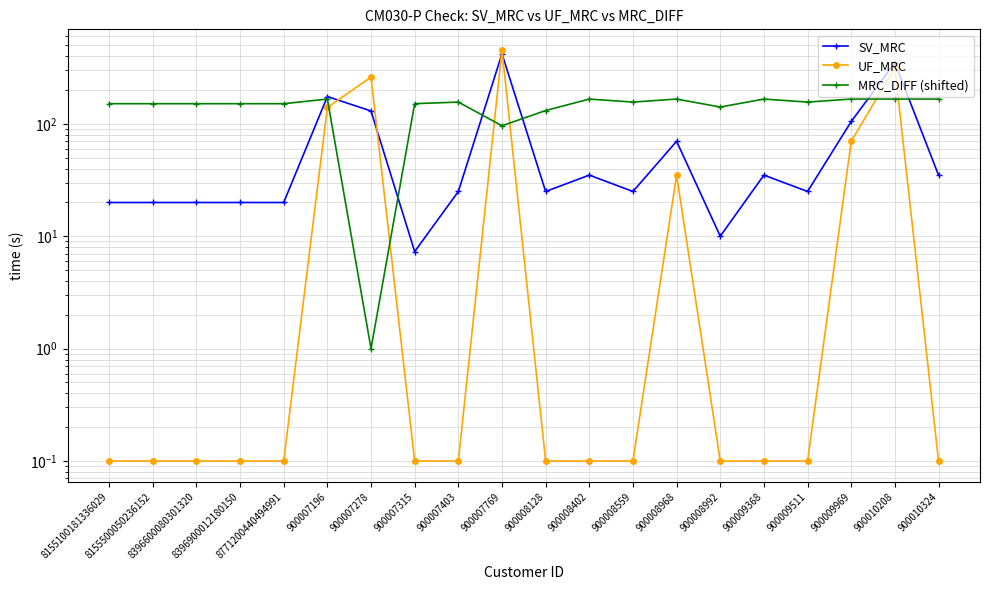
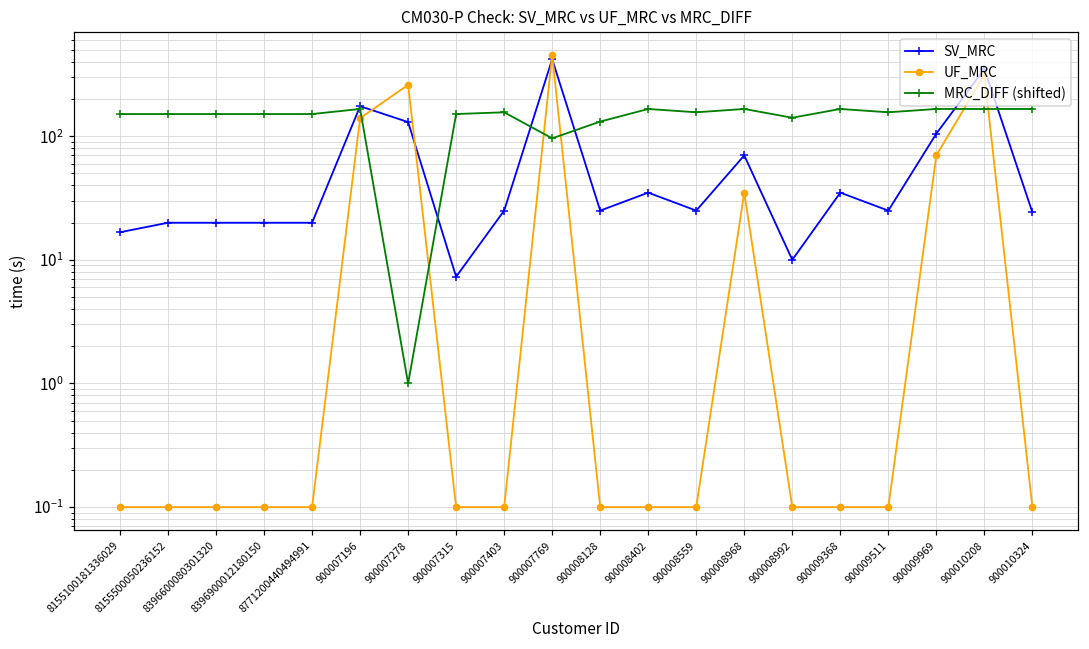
SV_MRC, 8155100181336029: 20 -> 17
SV_MRC, 900010324: 35 -> 24
